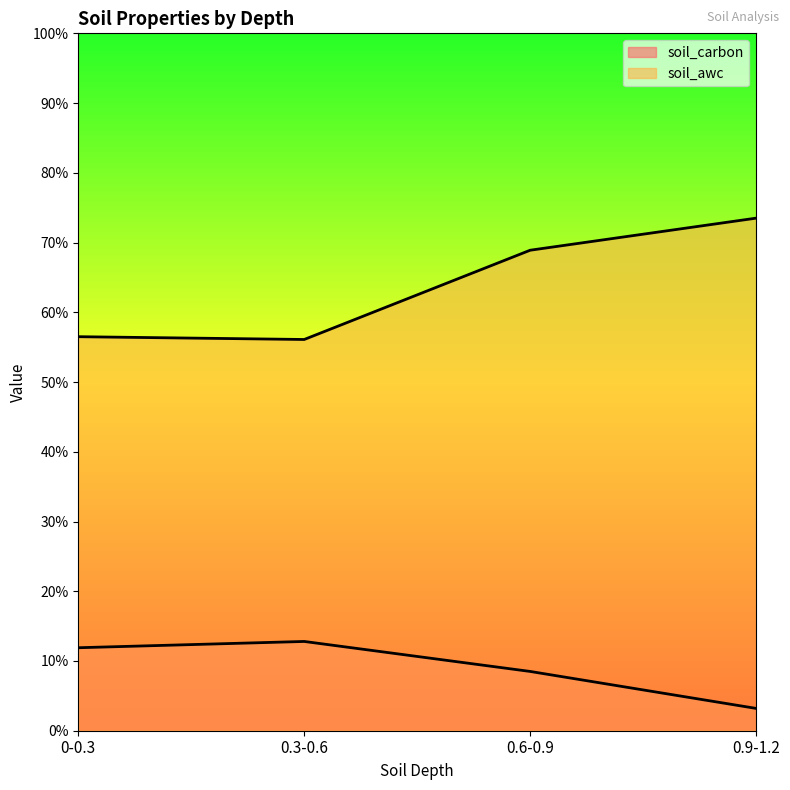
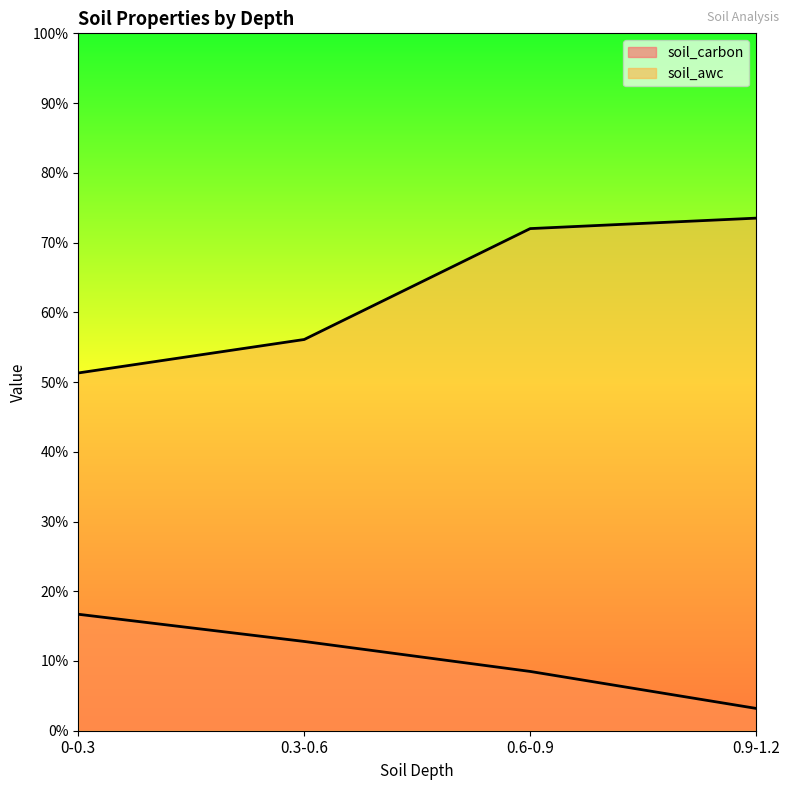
soil_carbon, 0-0.3: 12% -> 17%
soil_awc, 0-0.3: 57% -> 51%
soil_awc, 0.6-0.9: 69% -> 72%
